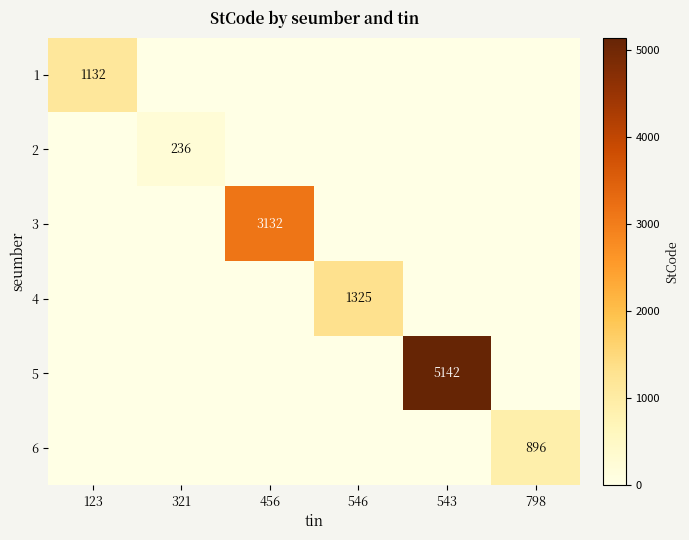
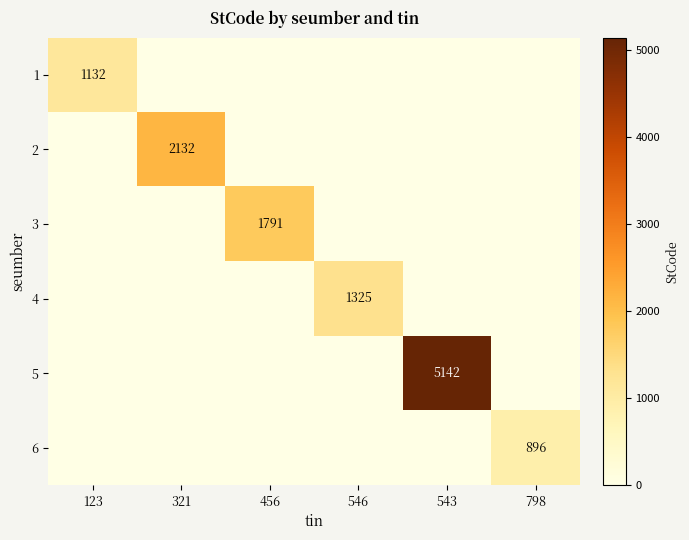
2, 321: 236 -> 2132
3, 456: 3132 -> 1791
